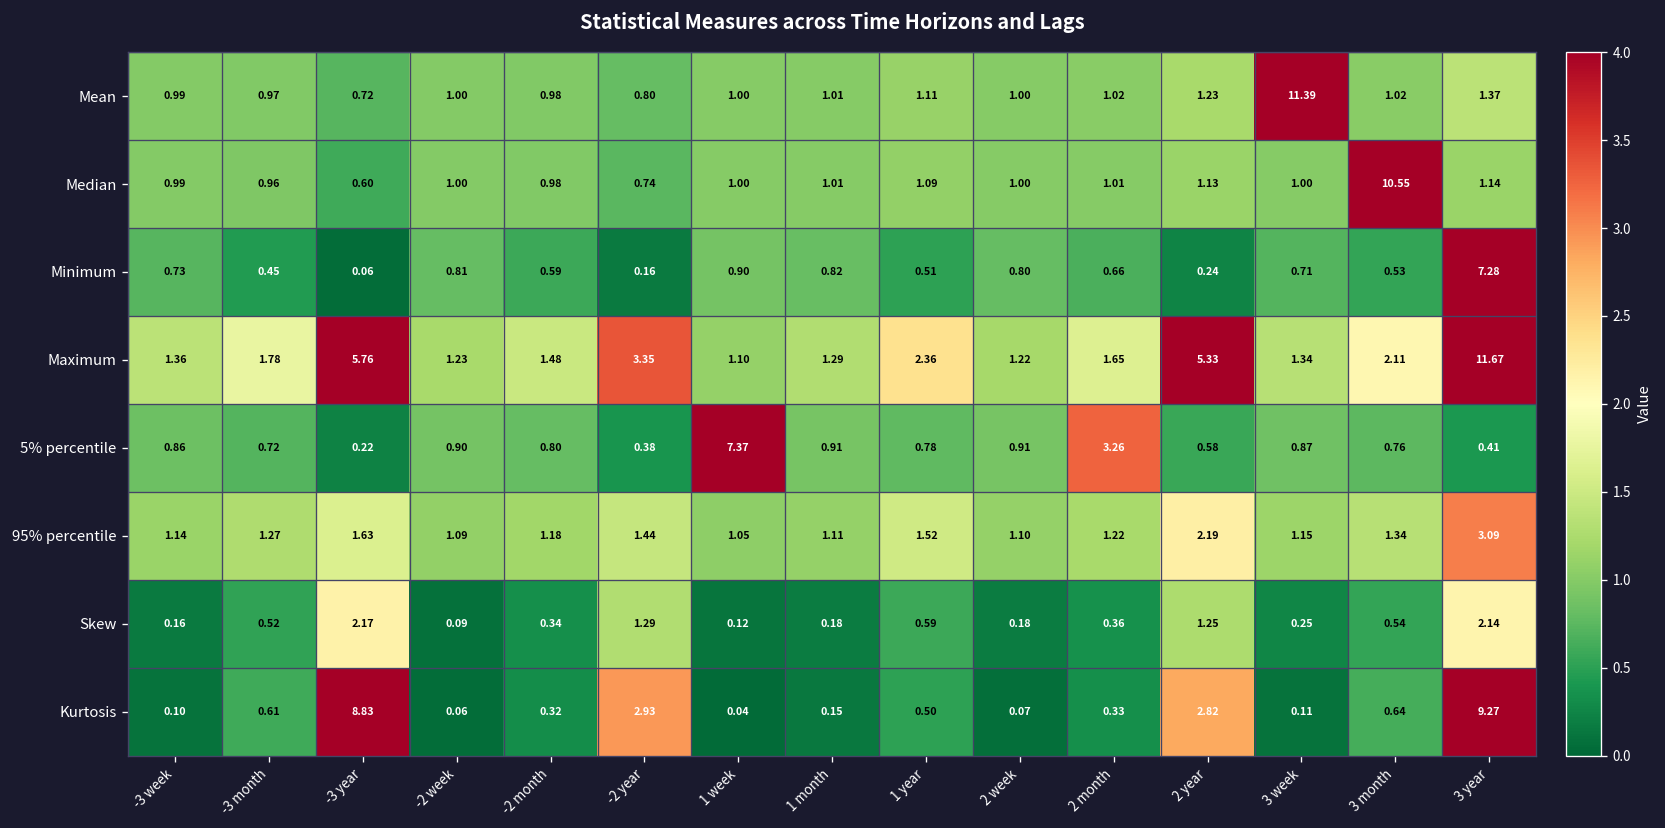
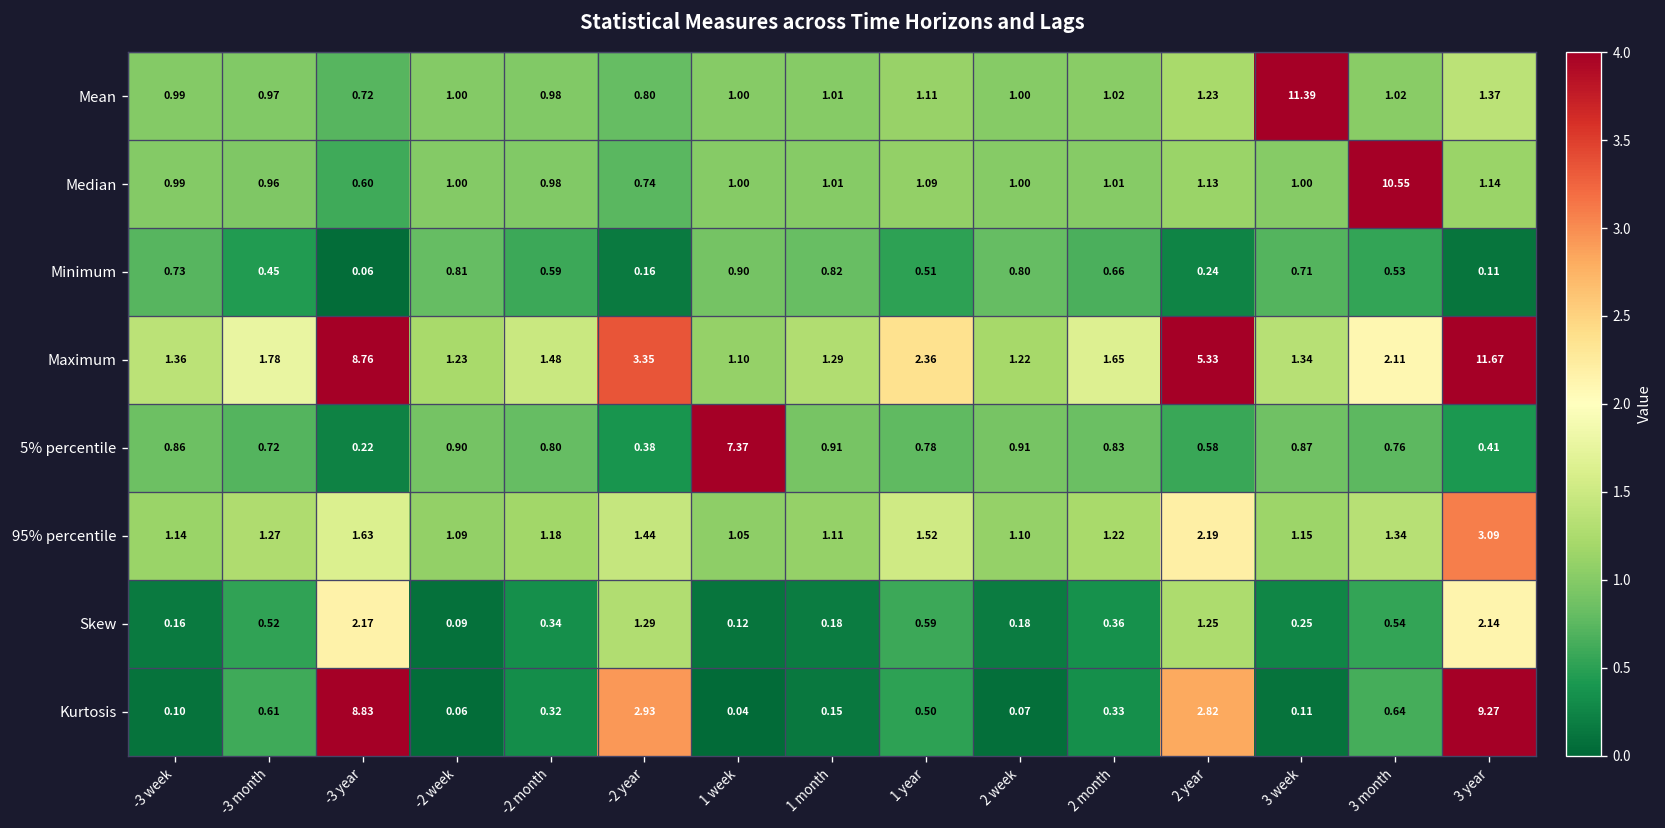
Minimum, 3 year: 7.28 -> 0.11
Maximum, -3 year: 5.76 -> 8.76
5% percentile, 2 month: 3.26 -> 0.83
